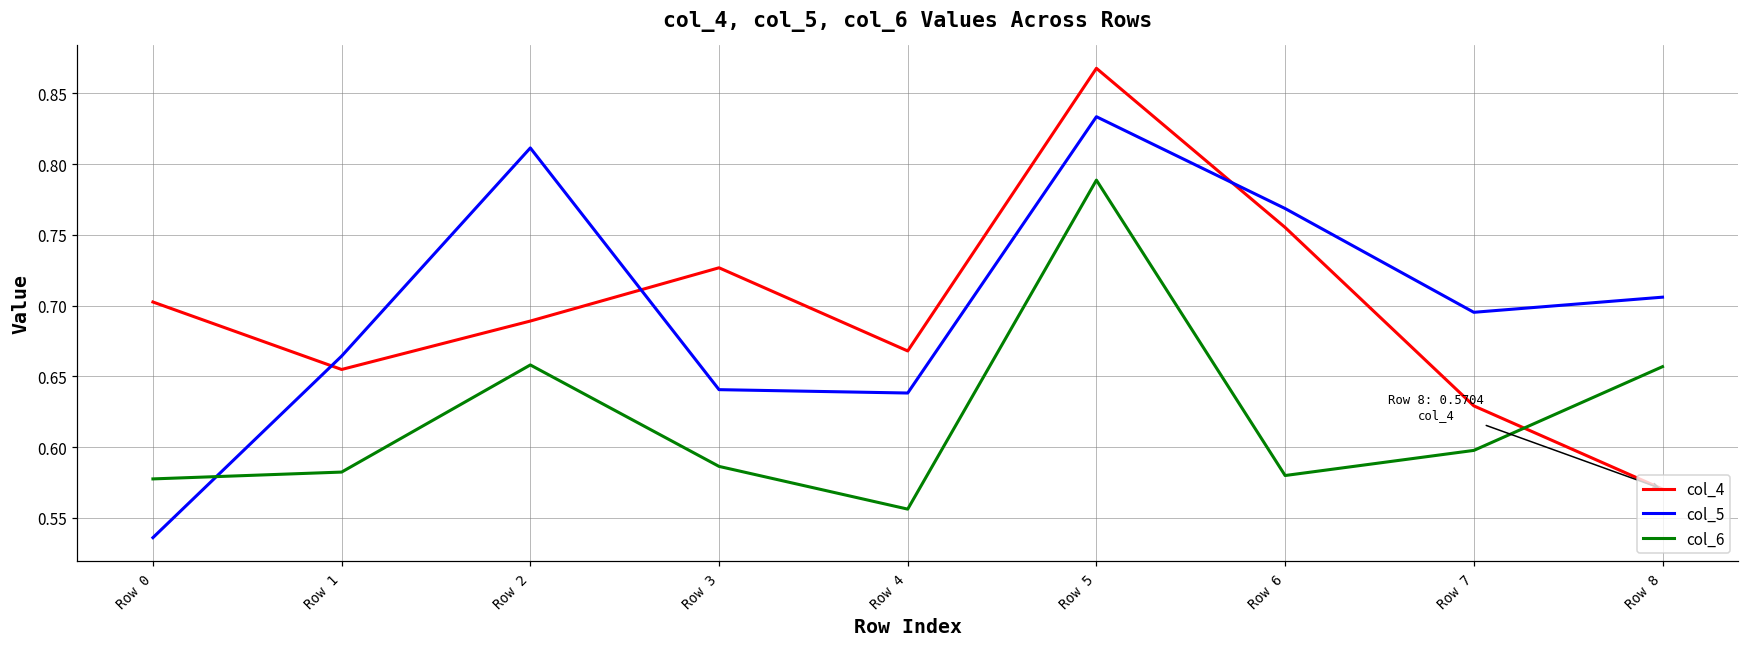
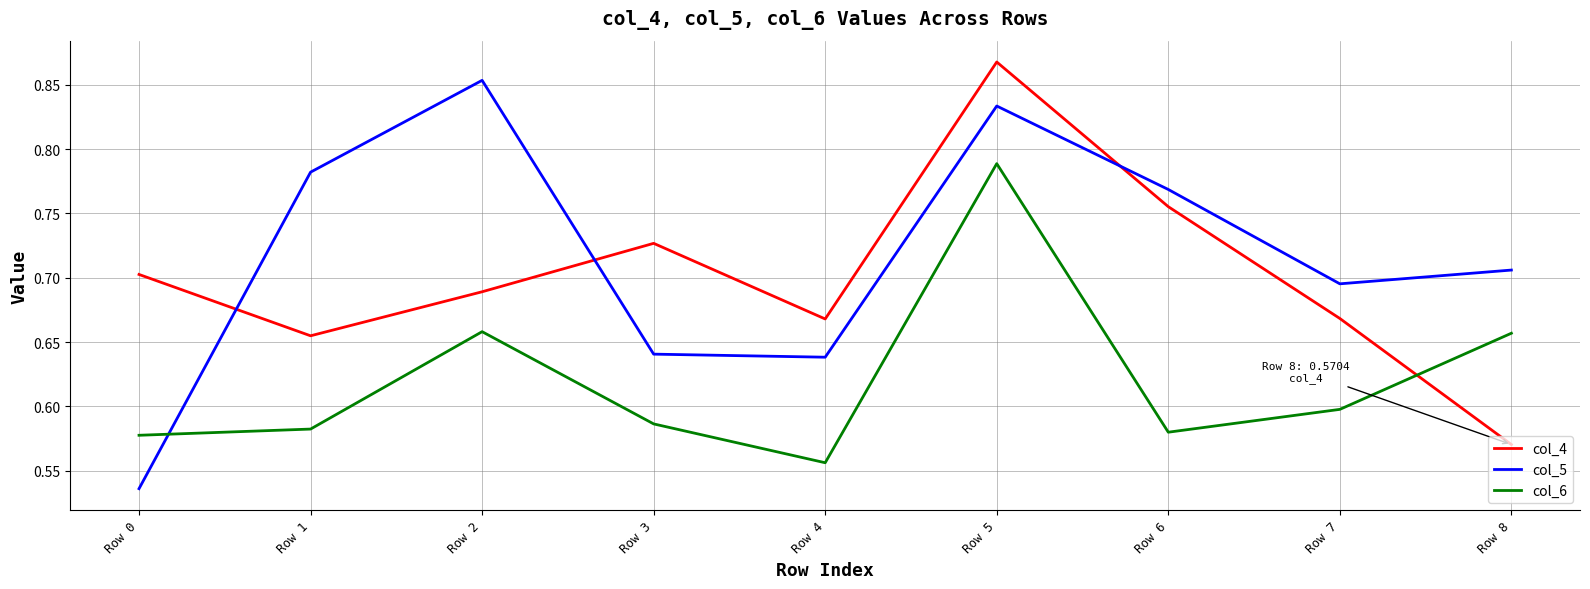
col_5, Row 1: 0.664 -> 0.782
col_5, Row 2: 0.811 -> 0.854
col_4, Row 7: 0.629 -> 0.668
